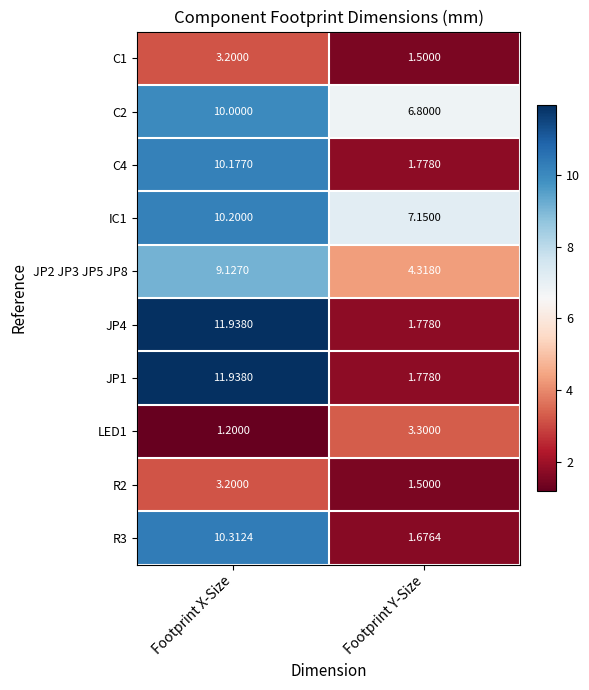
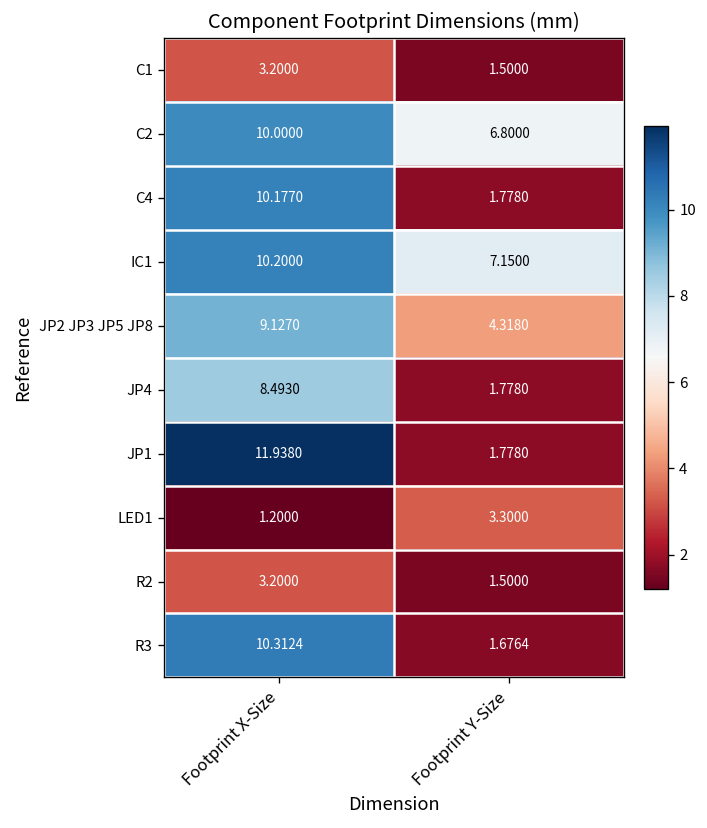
JP4, Footprint X-Size: 11.9380 -> 8.4930
